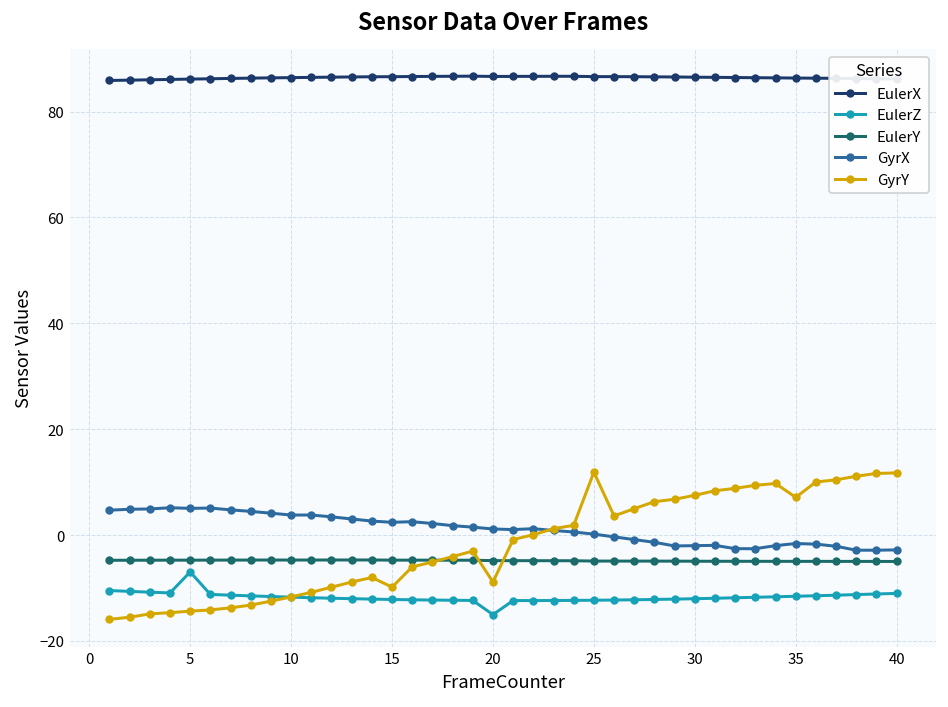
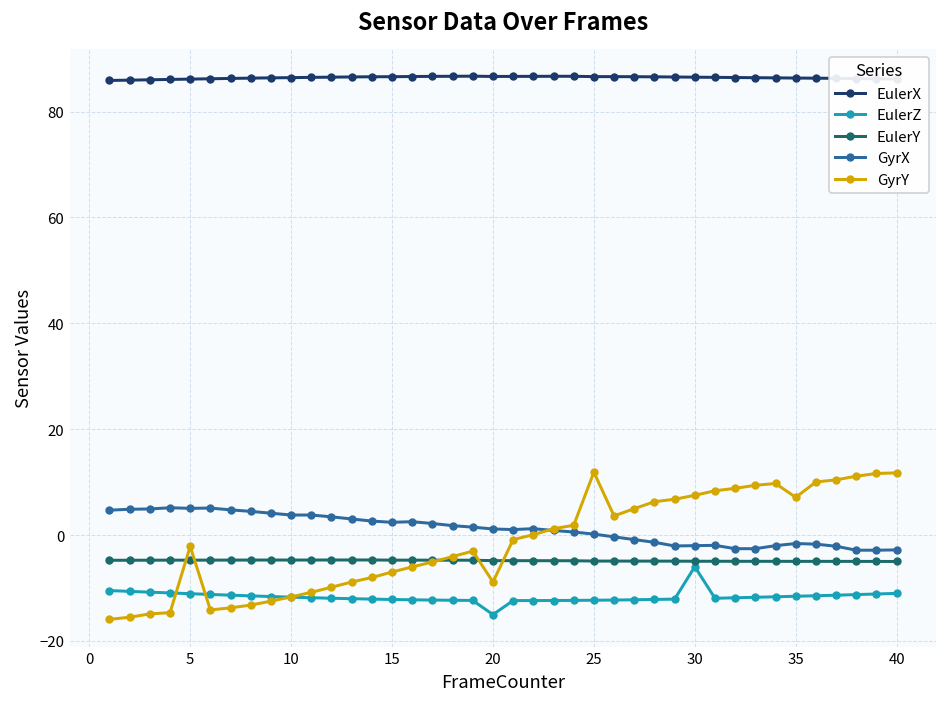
EulerZ, 5: -7 -> -11
GyrY, 5: -14 -> -2
GyrY, 15: -10 -> -7
EulerZ, 30: -12 -> -6
